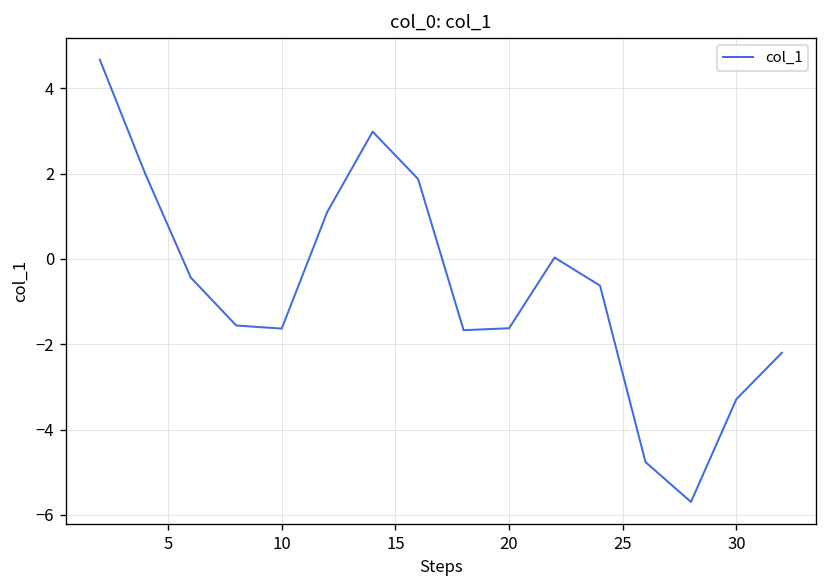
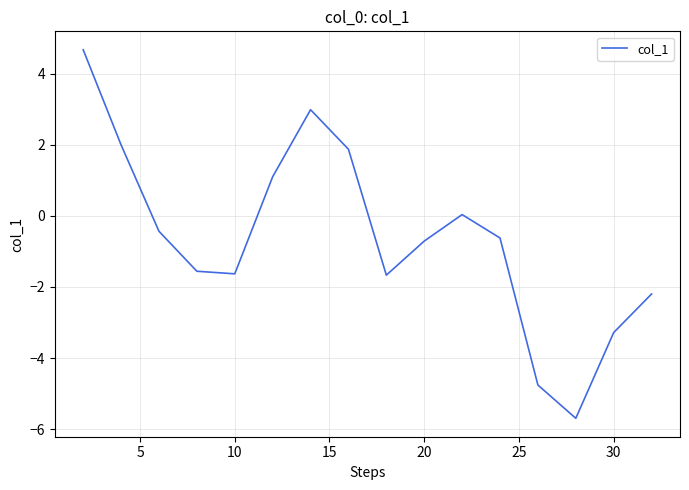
20: -1.6 -> -0.7
